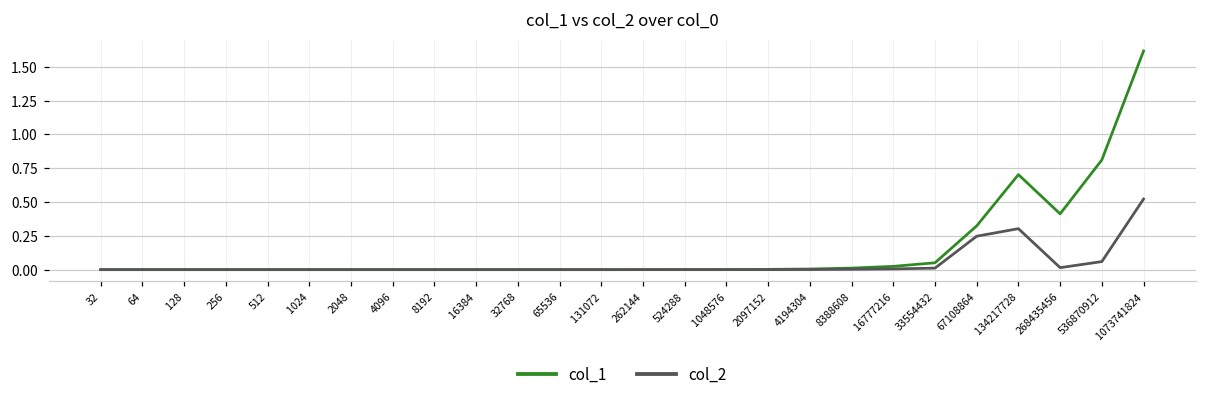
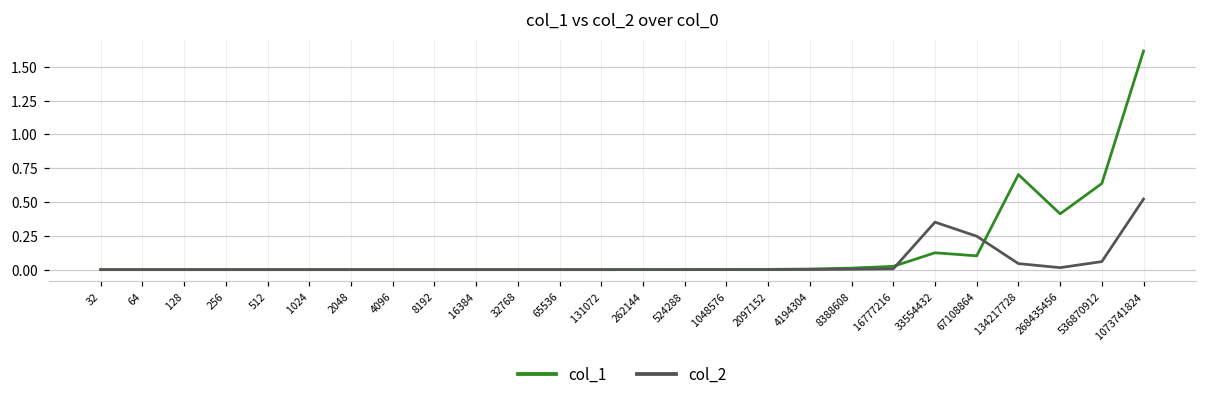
col_1, 33554432: 0.05 -> 0.12
col_2, 33554432: 0.01 -> 0.35
col_1, 67108864: 0.32 -> 0.10
col_2, 134217728: 0.30 -> 0.04
col_1, 536870912: 0.81 -> 0.64
